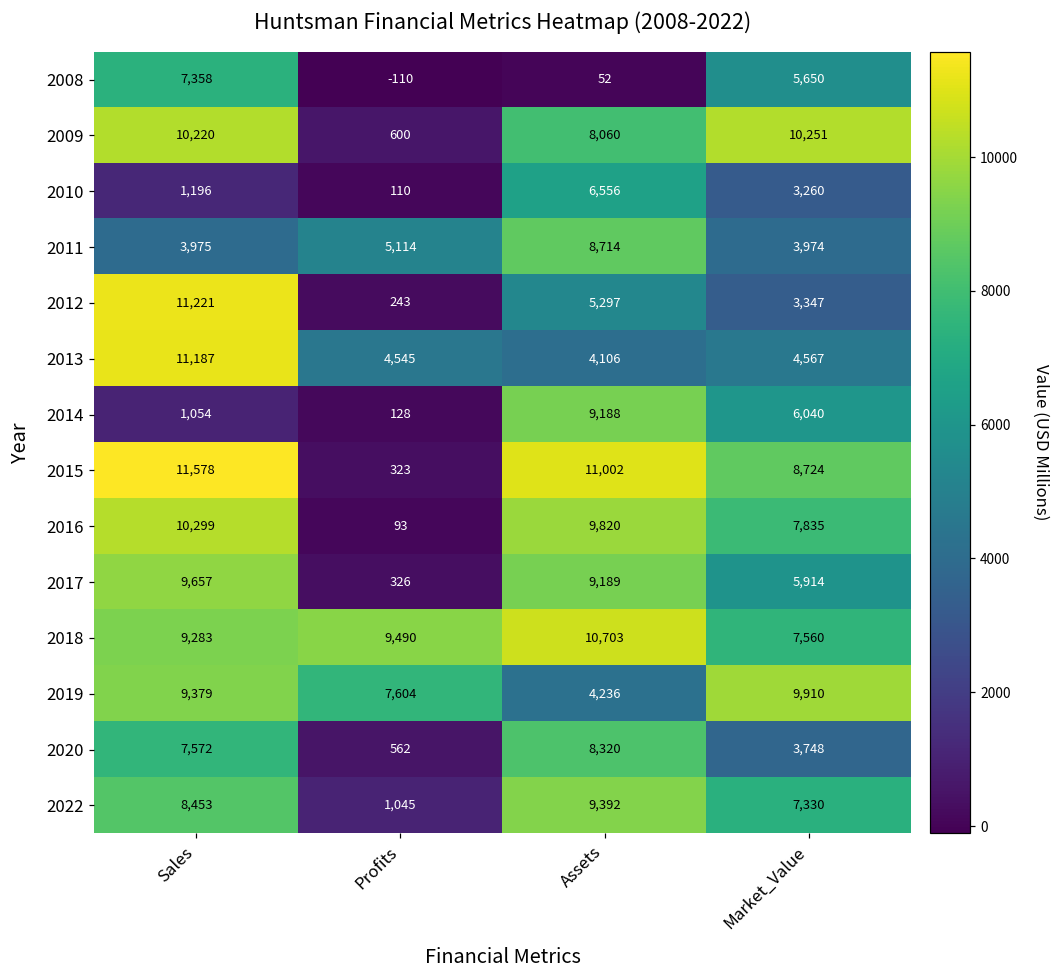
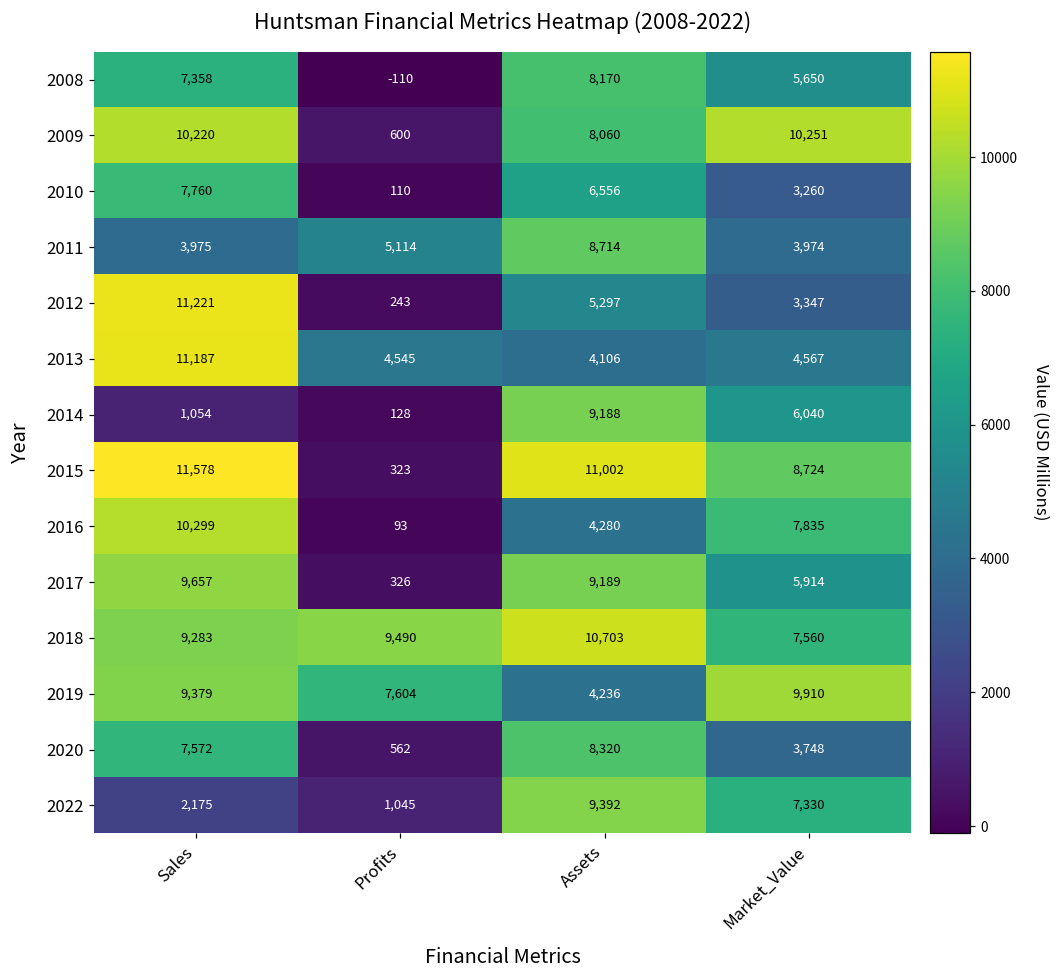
2008, Assets: 52 -> 8,170
2010, Sales: 1,196 -> 7,760
2016, Assets: 9,820 -> 4,280
2022, Sales: 8,453 -> 2,175
